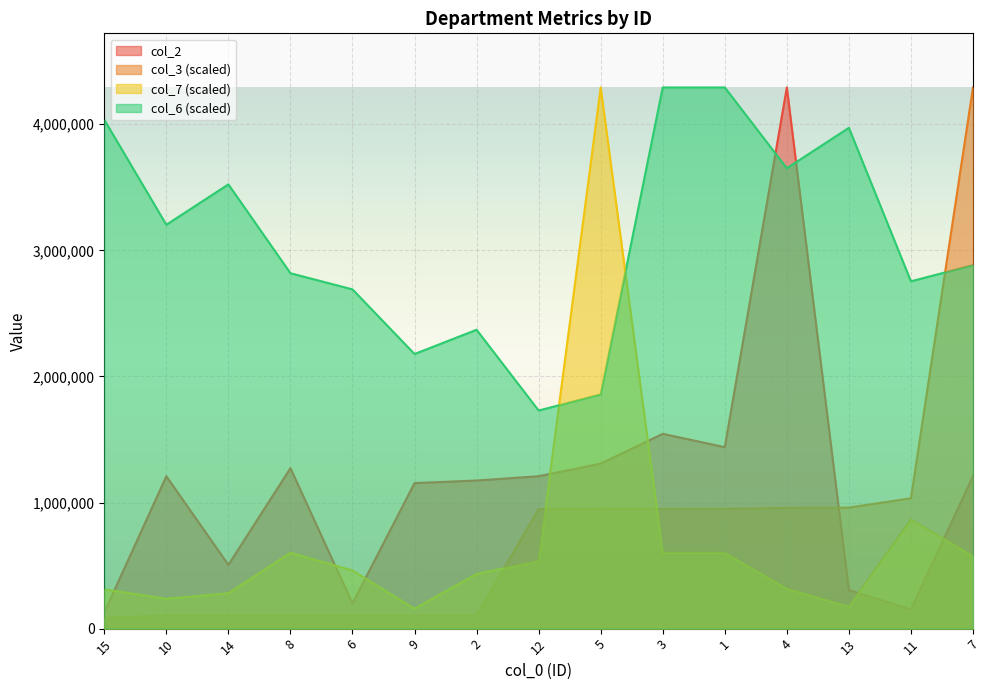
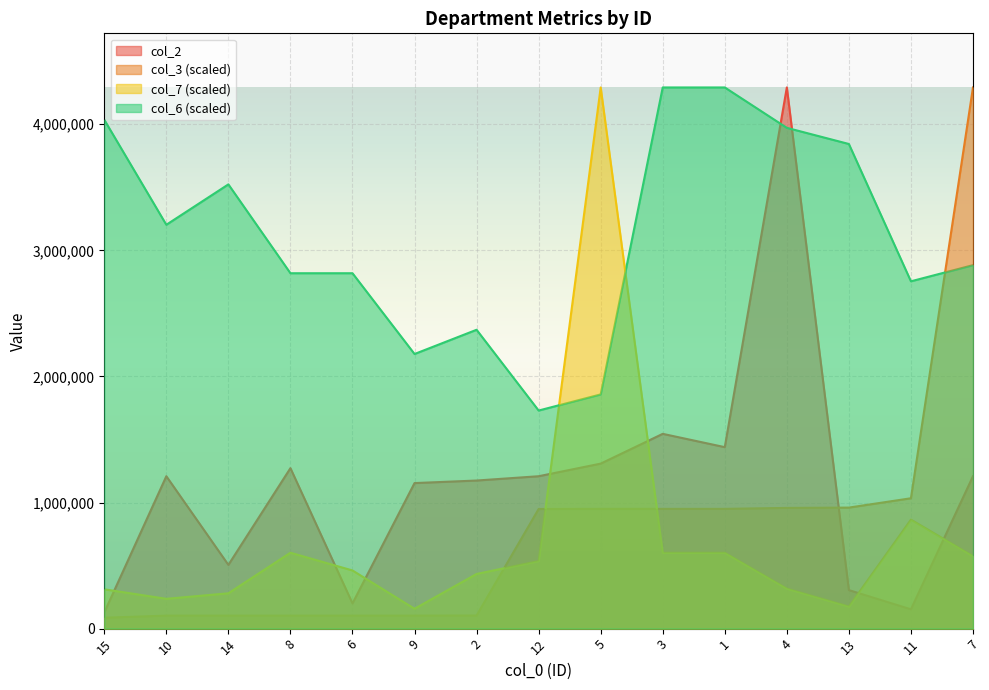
col_6 (scaled), 6: 2,690,000 -> 2,820,000
col_6 (scaled), 4: 3,650,000 -> 3,970,000
col_6 (scaled), 13: 3,970,000 -> 3,840,000
